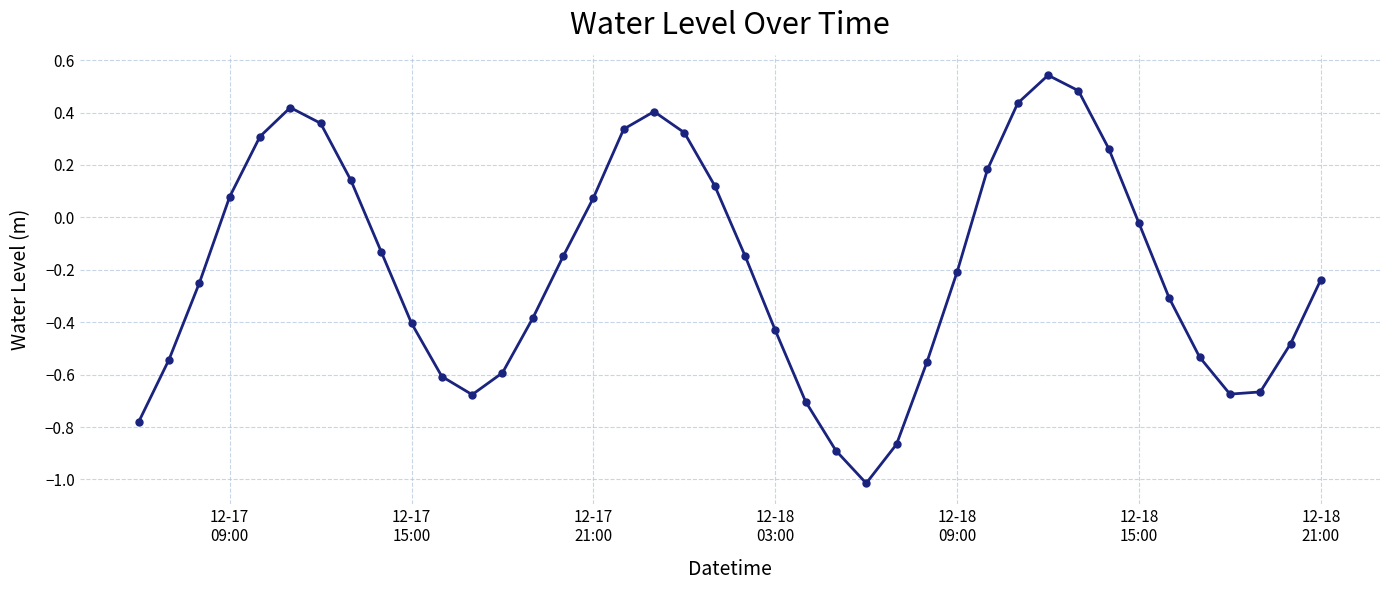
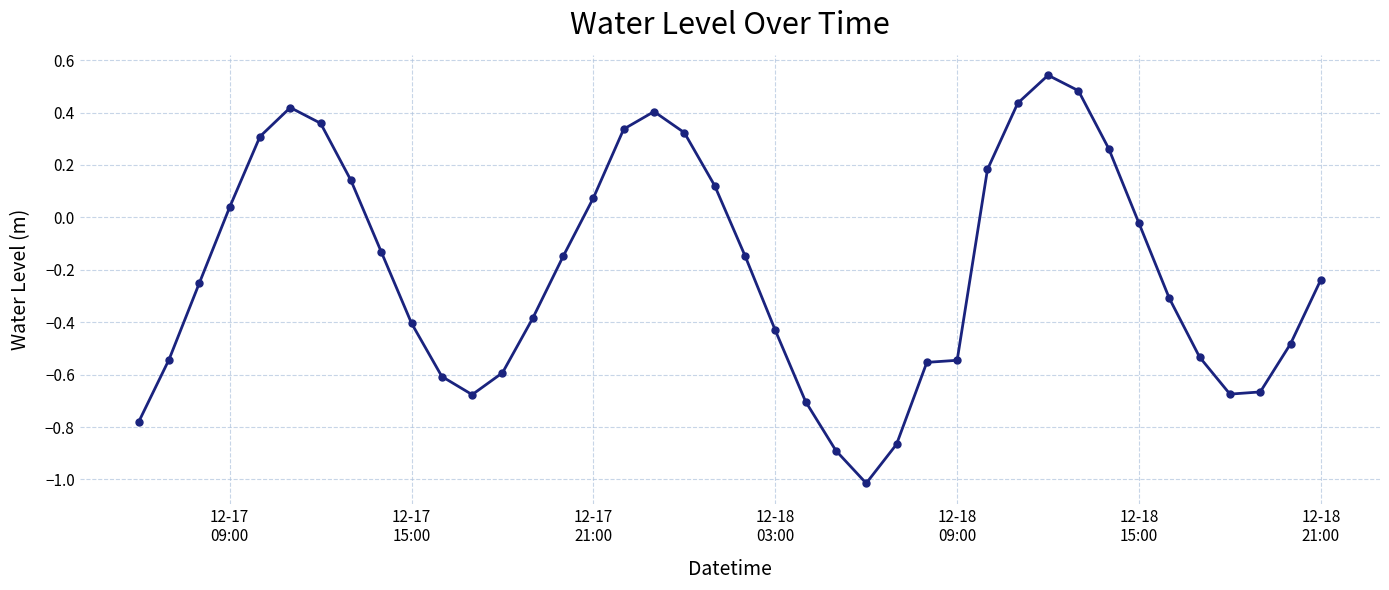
12-17 09:00: 0.08 -> 0.04
12-18 09:00: -0.21 -> -0.55
